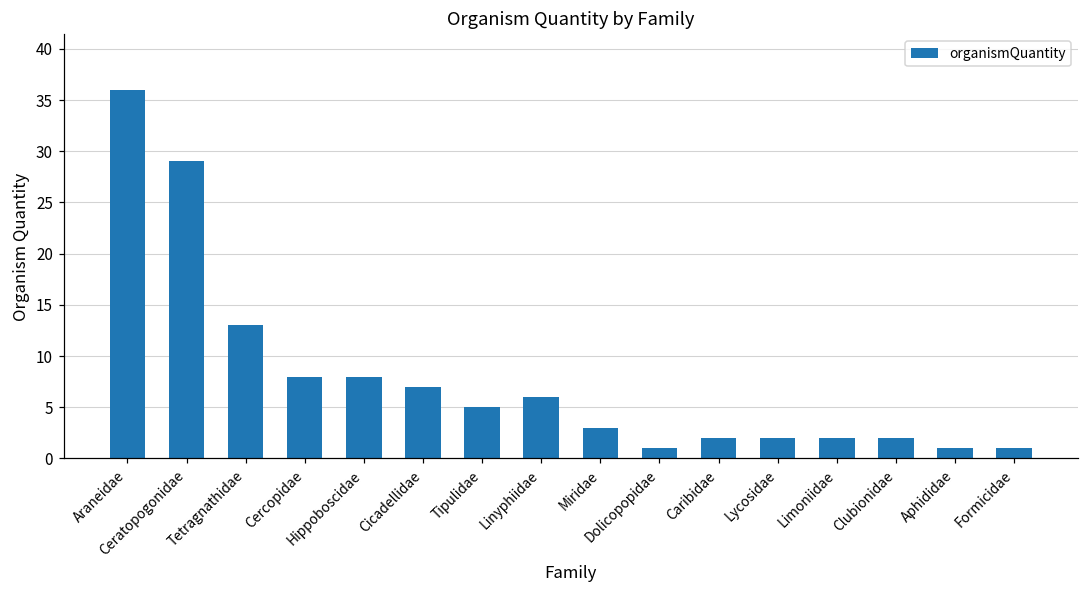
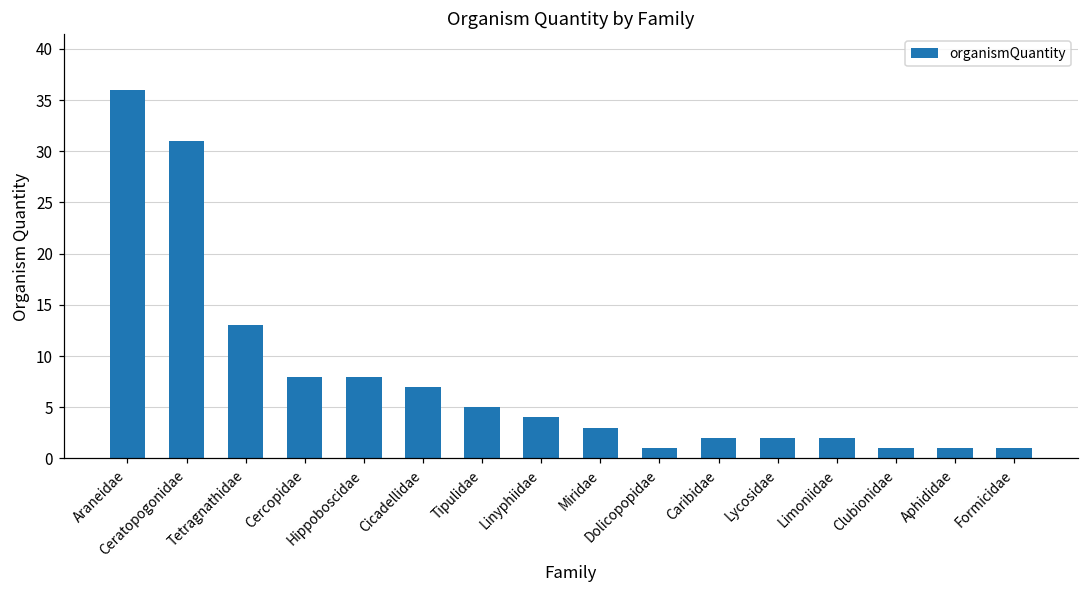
Ceratopogonidae: 29 -> 31
Linyphiidae: 6 -> 4
Clubionidae: 2 -> 1
